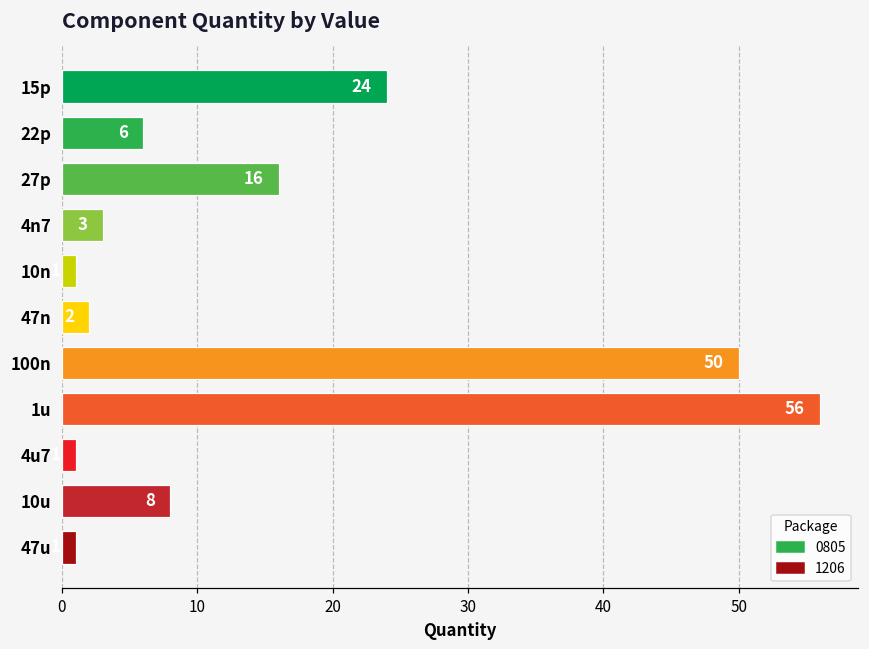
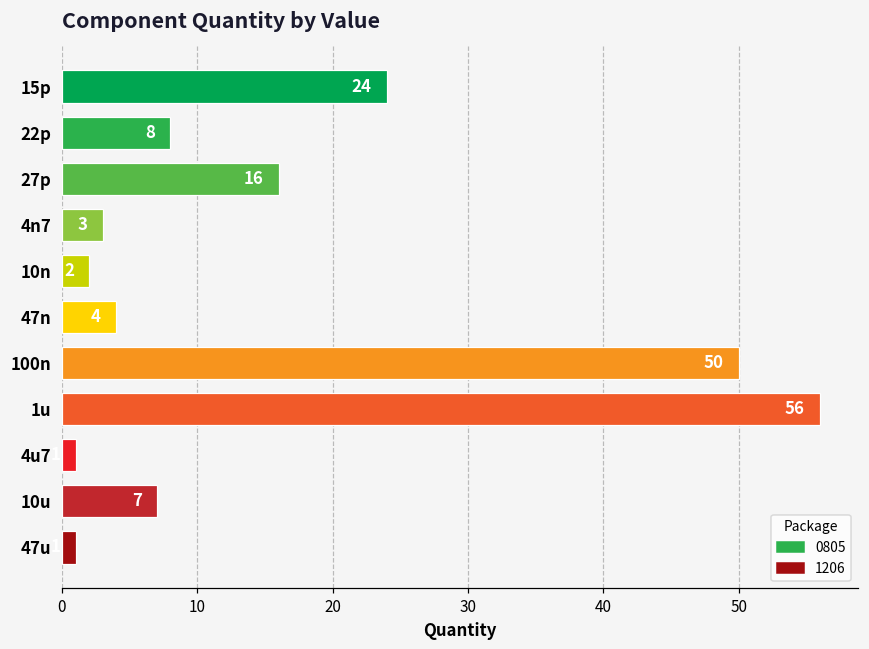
22p: 6 -> 8
10n: 1 -> 2
47n: 2 -> 4
10u: 8 -> 7
